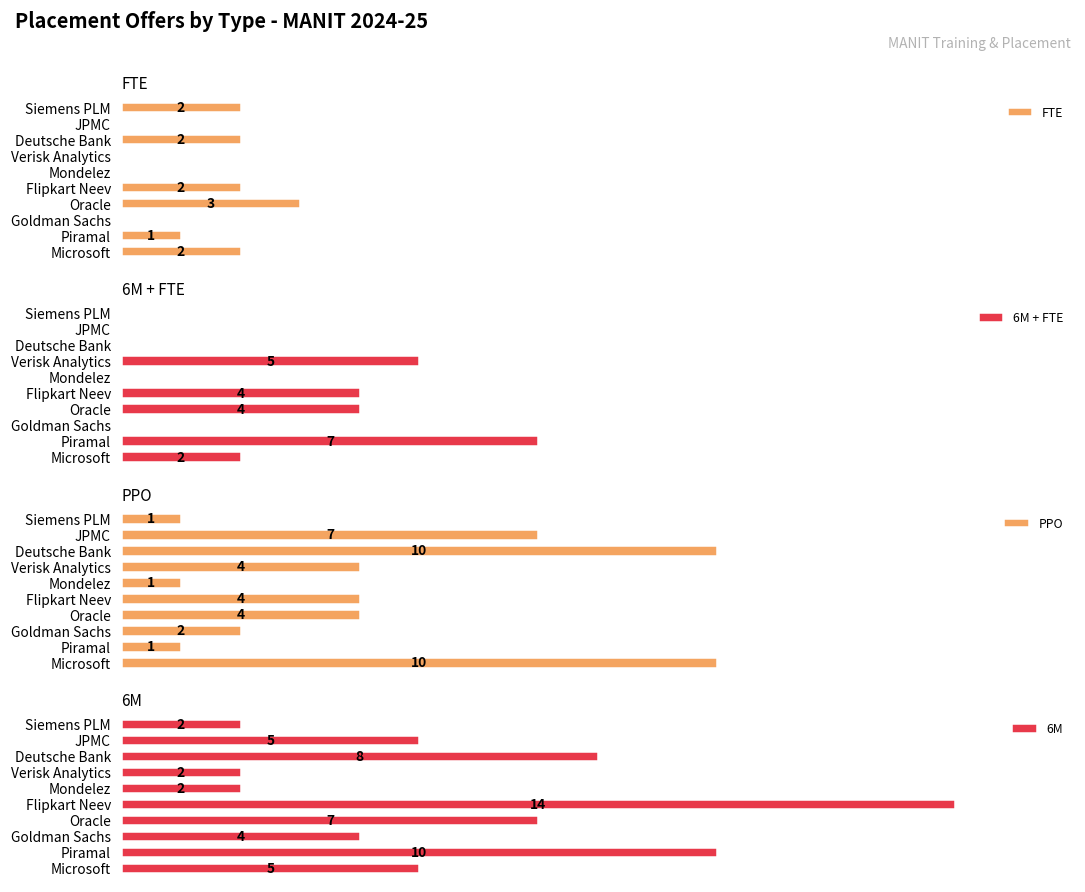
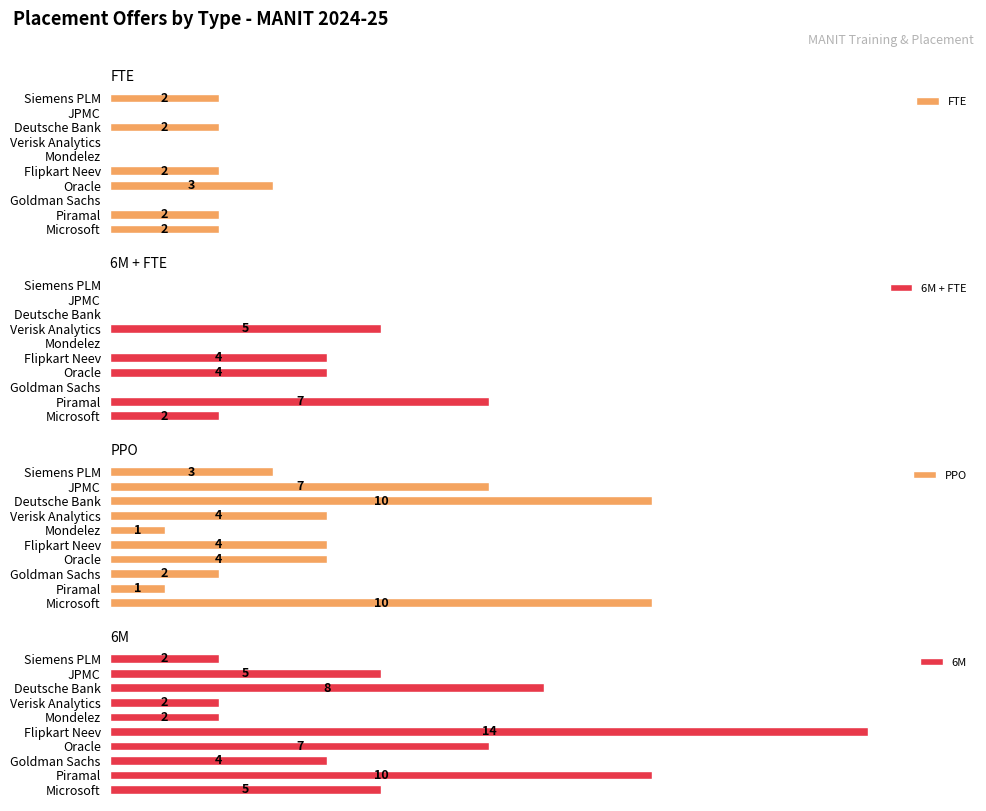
FTE, Piramal: 1 -> 2
PPO, Siemens PLM: 1 -> 3
